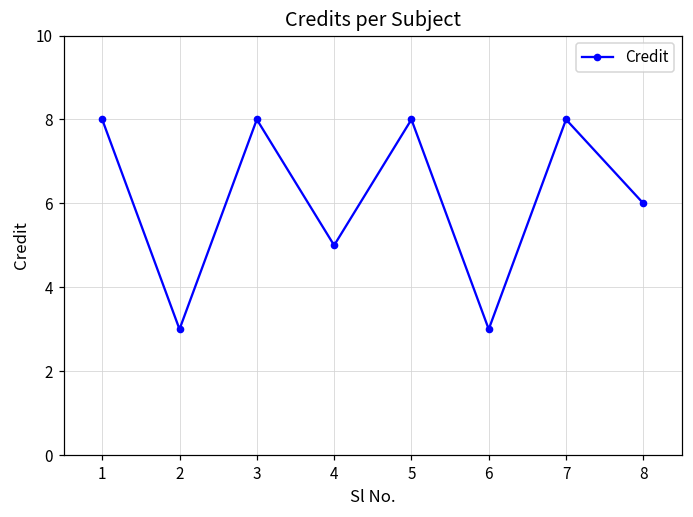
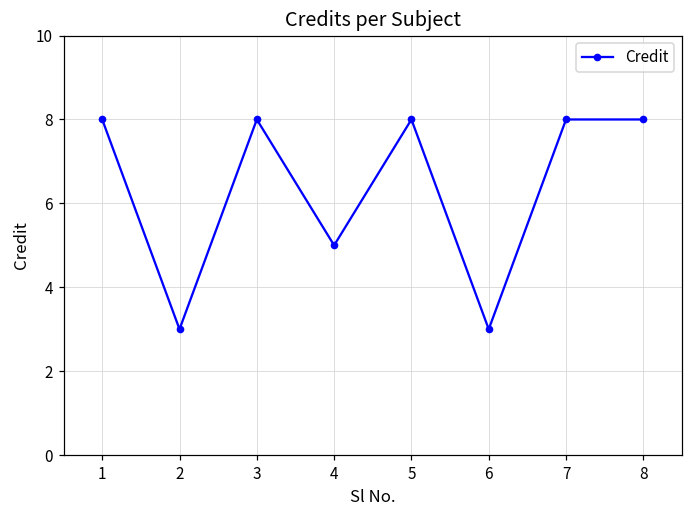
8: 6 -> 8
